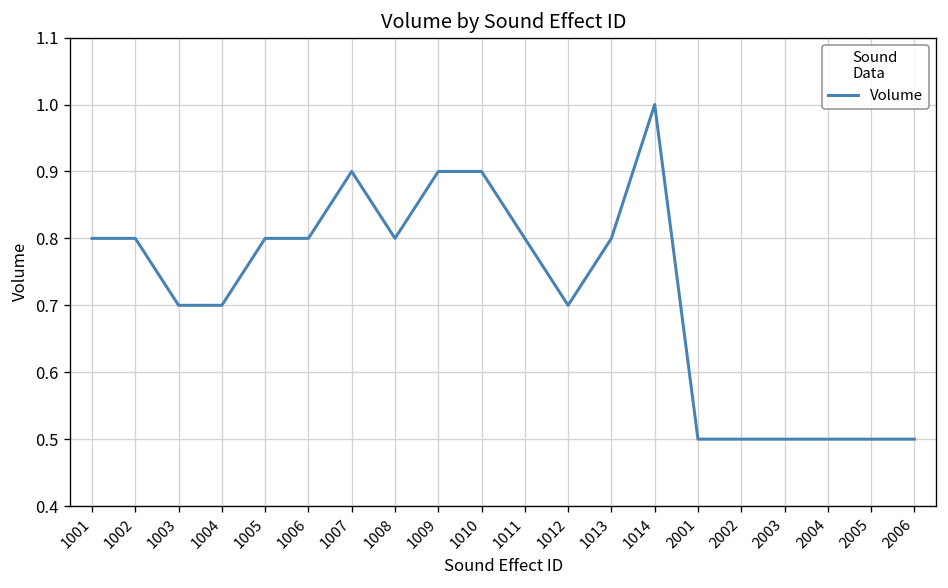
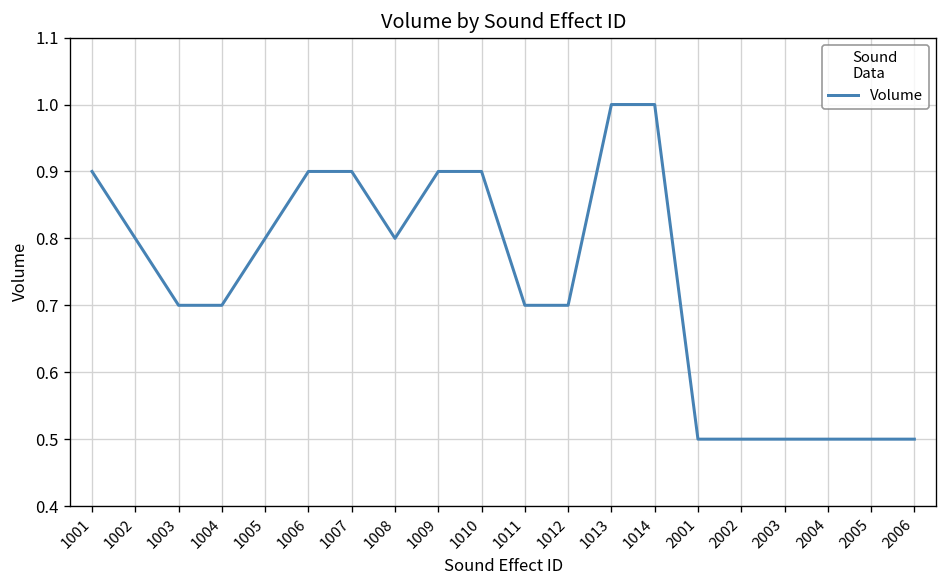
1001: 0.8 -> 0.9
1006: 0.8 -> 0.9
1011: 0.8 -> 0.7
1013: 0.8 -> 1.0
